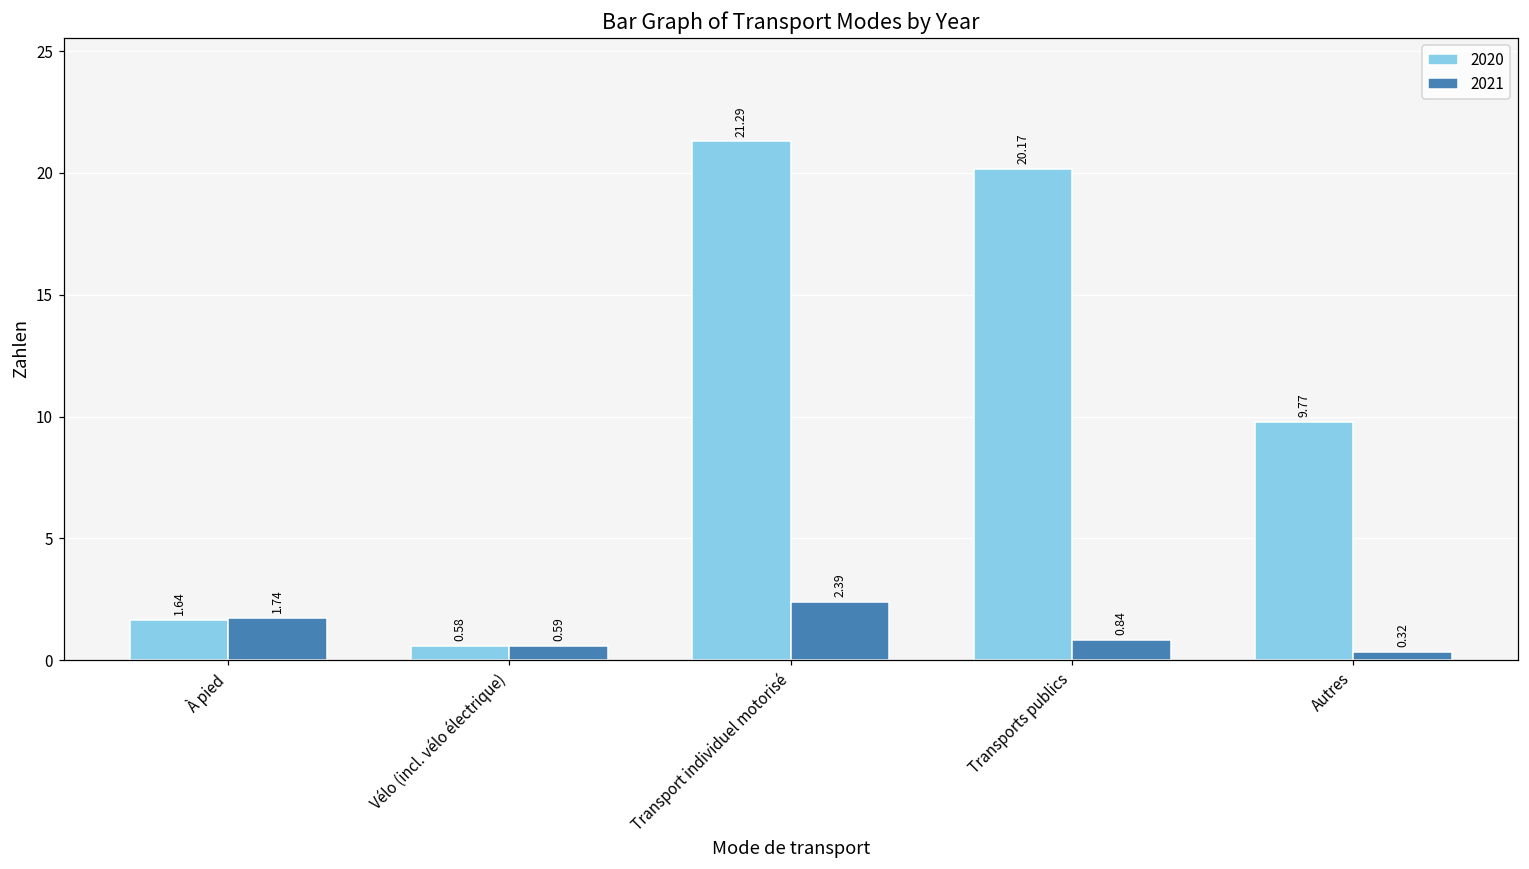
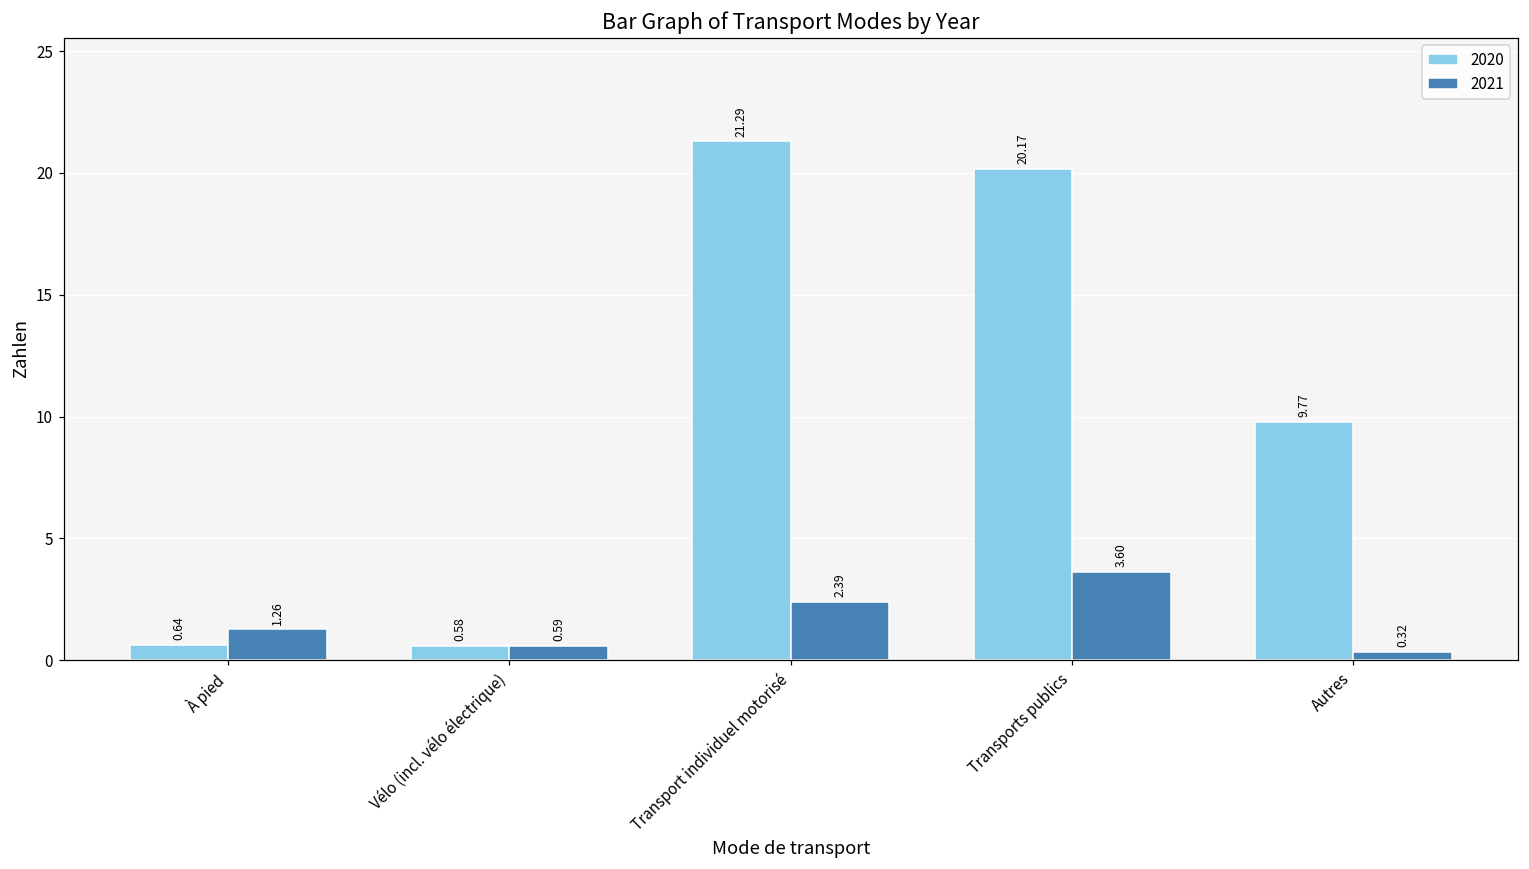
2020, À pied: 1.64 -> 0.64
2021, À pied: 1.74 -> 1.26
2021, Transports publics: 0.84 -> 3.60
